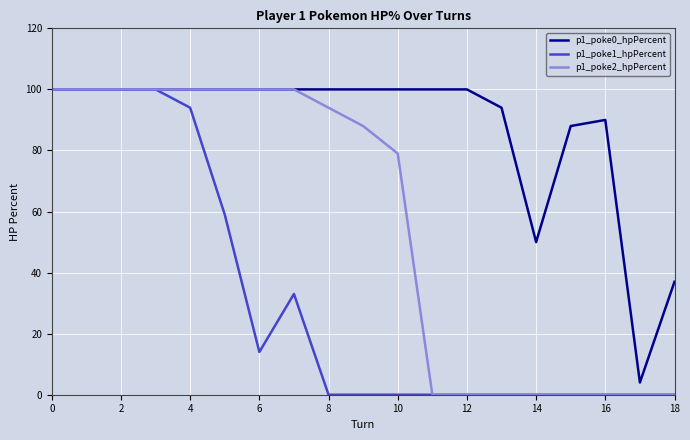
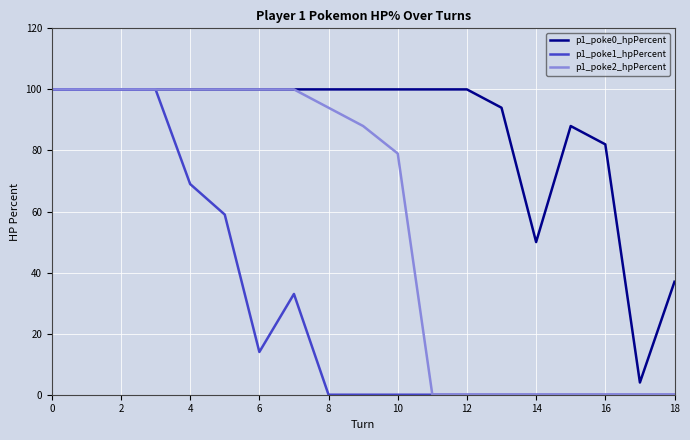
p1_poke1_hpPercent, 4: 94 -> 69
p1_poke0_hpPercent, 16: 90 -> 82
